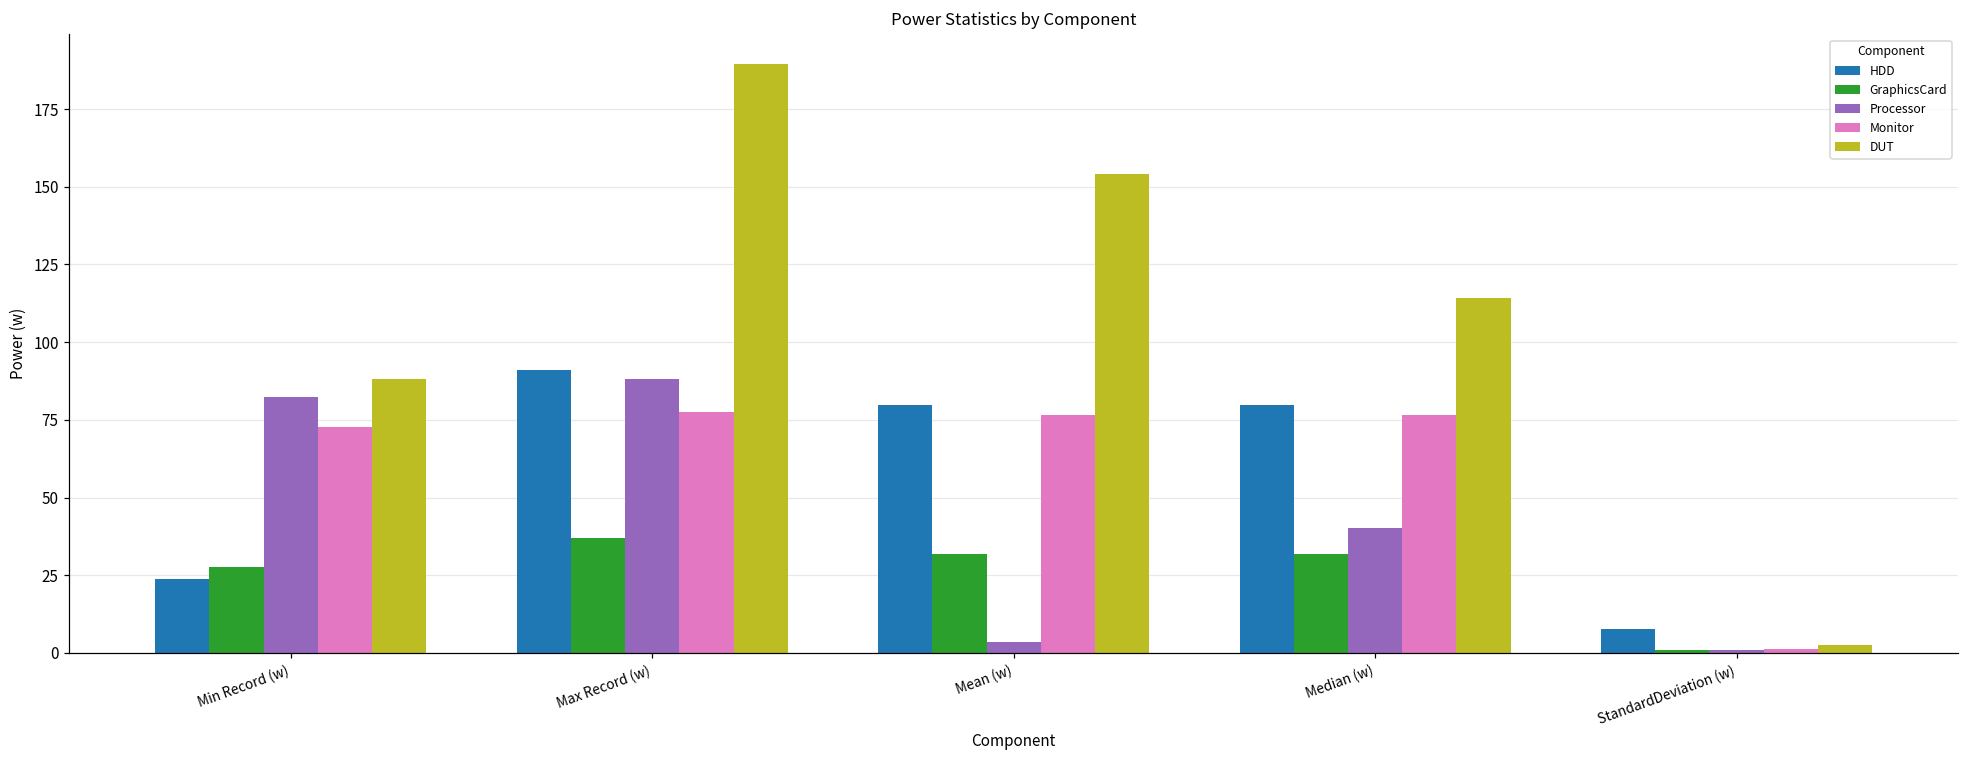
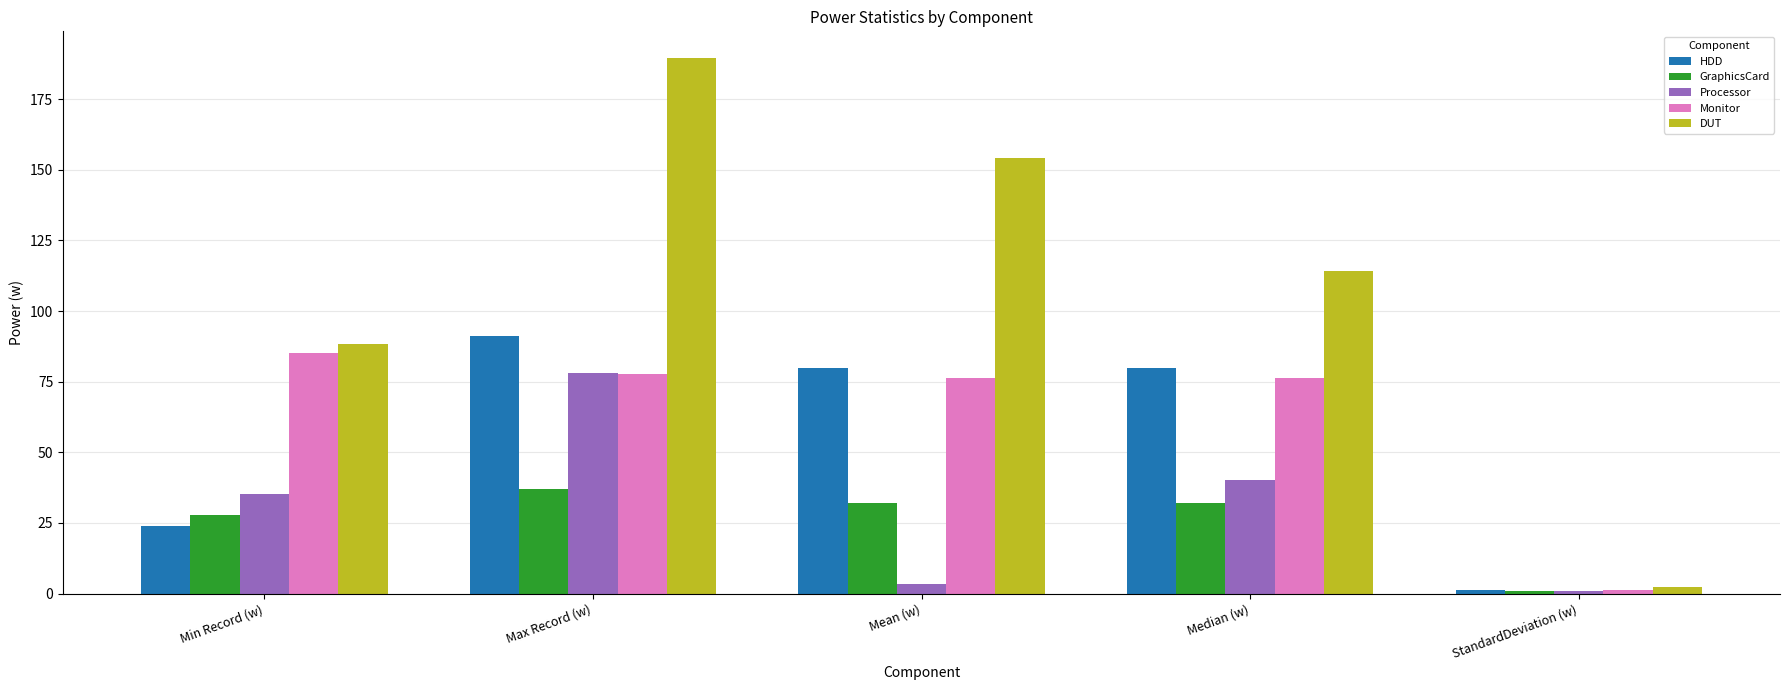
Processor, Min Record (w): 82 -> 35
Monitor, Min Record (w): 73 -> 85
Processor, Max Record (w): 88 -> 78
HDD, StandardDeviation (w): 8 -> 1
